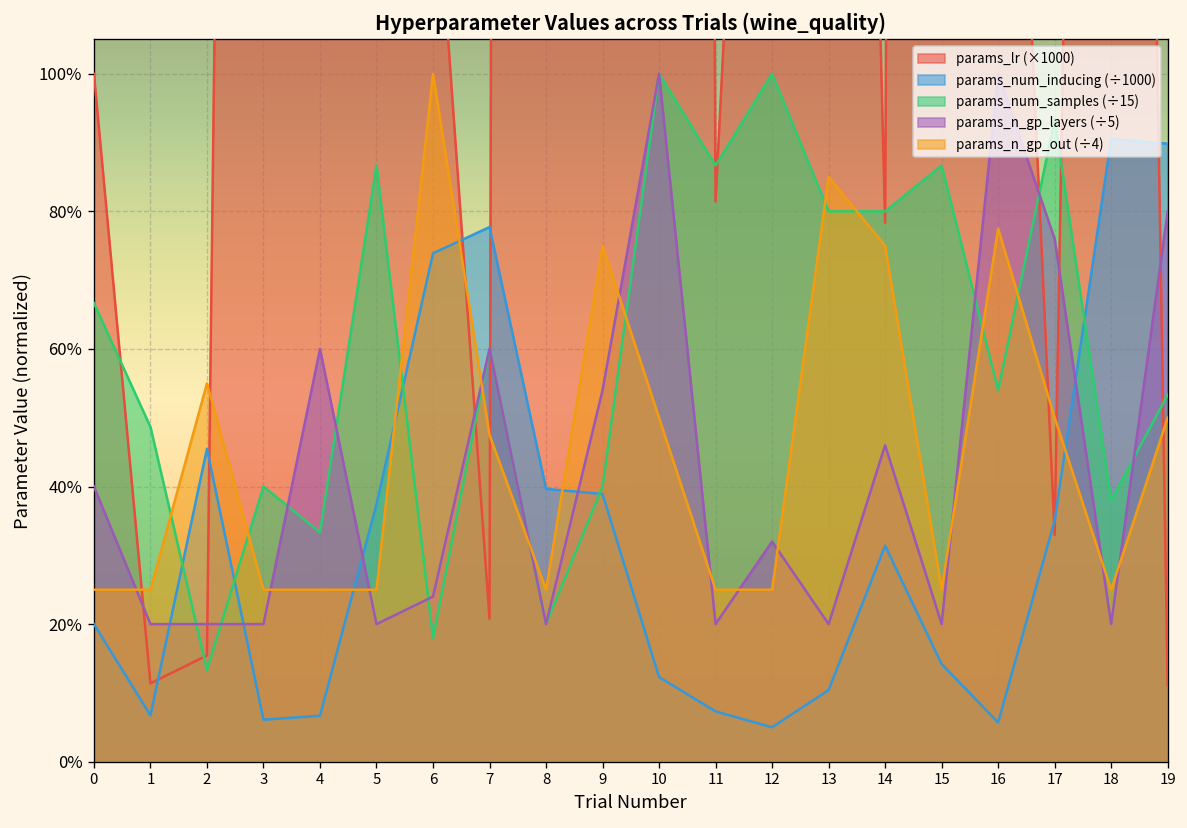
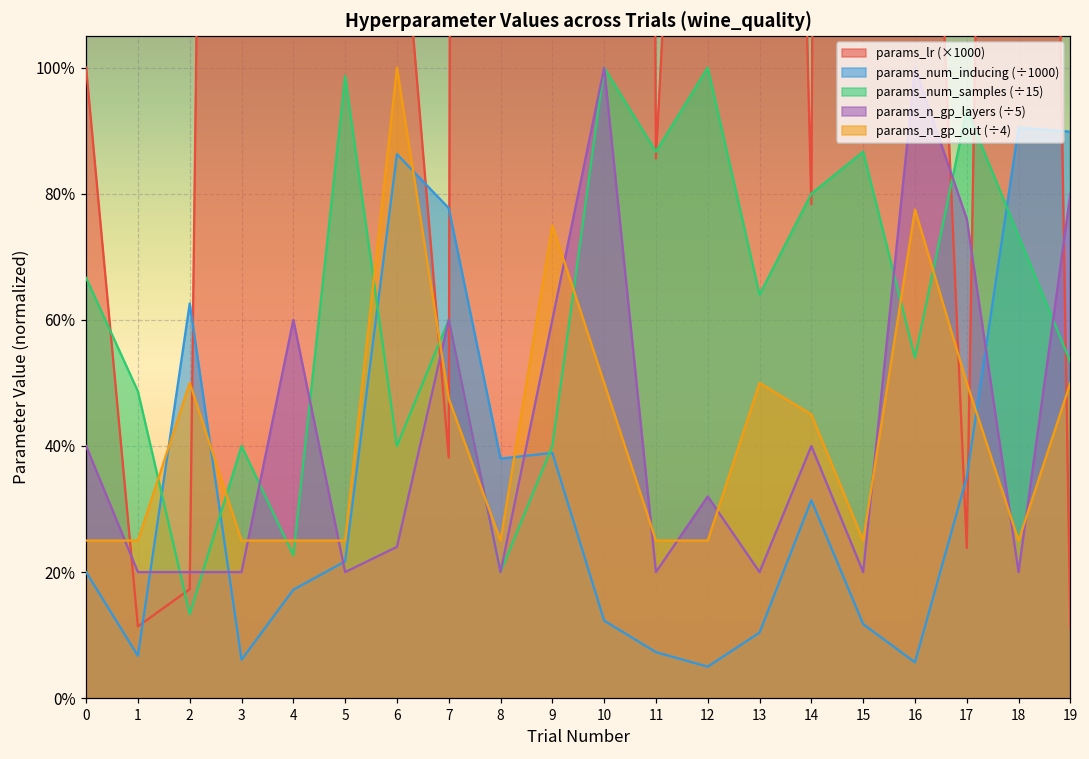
params_lr (×1000), 2: 15% -> 17%
params_num_inducing (÷1000), 2: 45% -> 63%
params_n_gp_out (÷4), 2: 55% -> 50%
params_num_inducing (÷1000), 4: 7% -> 17%
params_num_samples (÷15), 4: 33% -> 23%
params_num_inducing (÷1000), 5: 37% -> 22%
params_num_samples (÷15), 5: 87% -> 99%
params_num_inducing (÷1000), 6: 74% -> 86%
params_num_samples (÷15), 6: 18% -> 40%
params_lr (×1000), 7: 21% -> 38%
params_num_inducing (÷1000), 8: 40% -> 38%
params_n_gp_layers (÷5), 9: 54% -> 60%
params_lr (×1000), 11: 81% -> 86%
params_num_samples (÷15), 13: 80% -> 64%
params_n_gp_out (÷4), 13: 85% -> 50%
params_n_gp_layers (÷5), 14: 46% -> 40%
params_n_gp_out (÷4), 14: 75% -> 45%
params_num_inducing (÷1000), 15: 14% -> 12%
params_lr (×1000), 17: 33% -> 24%
params_num_samples (÷15), 18: 38% -> 73%
